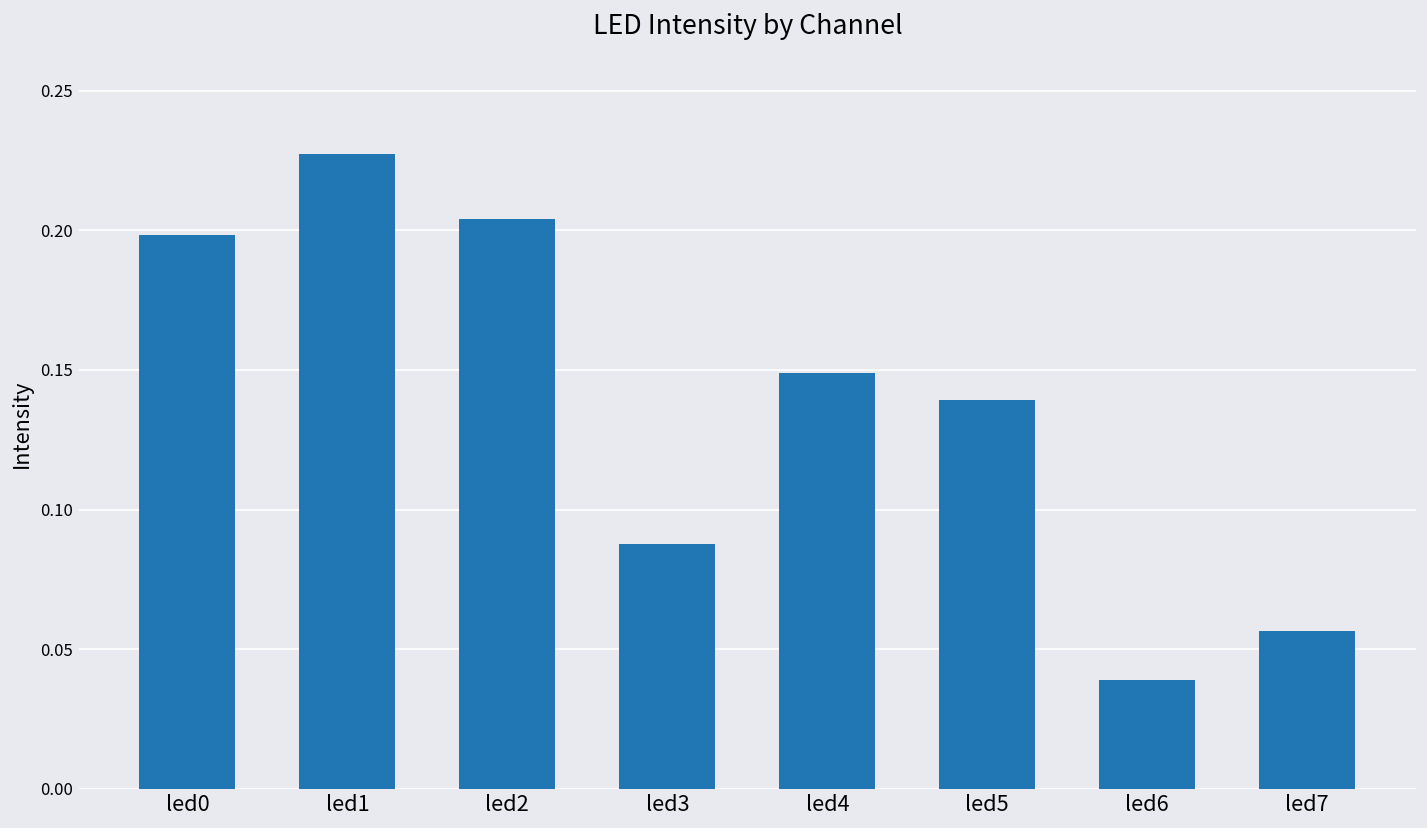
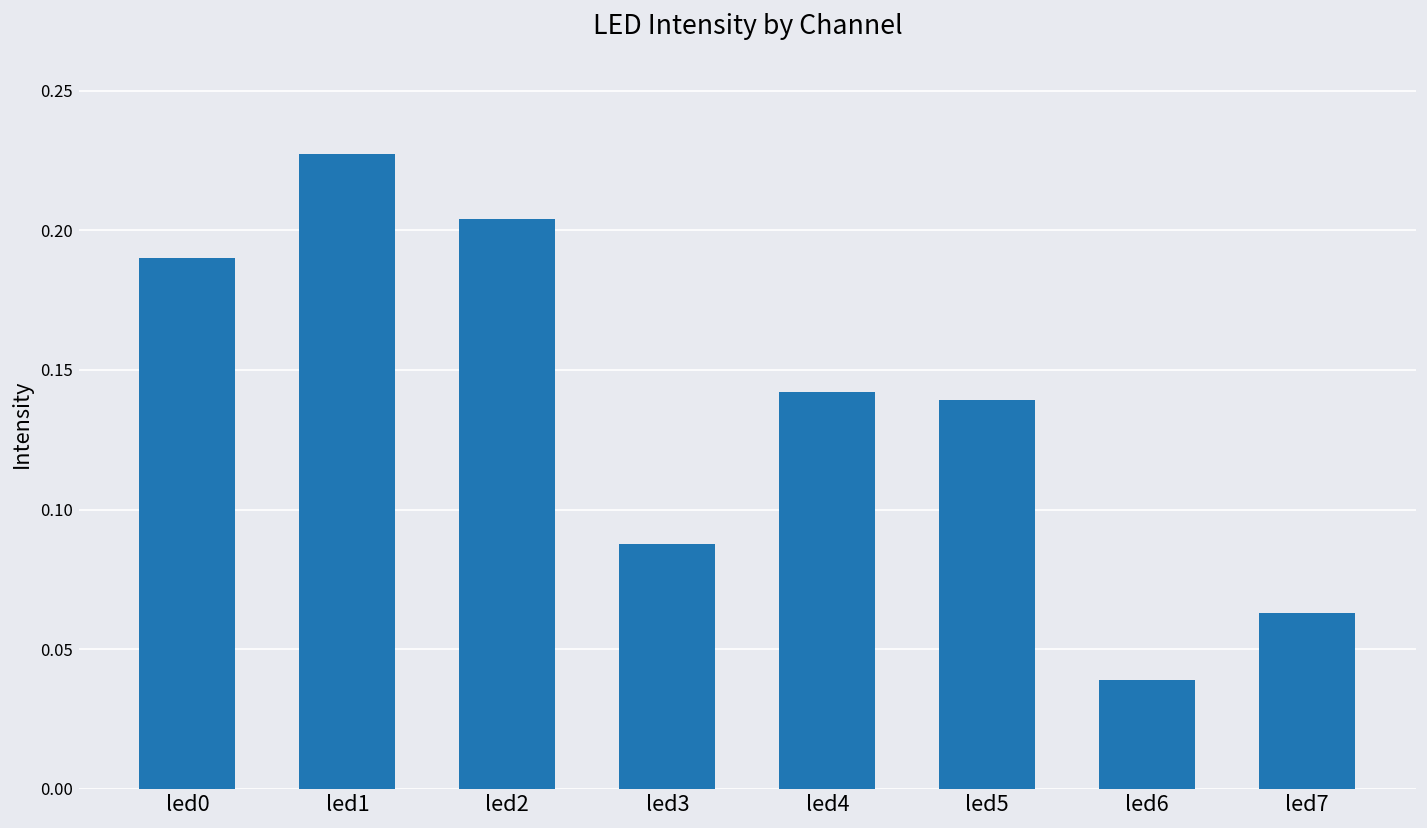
led0: 0.198 -> 0.190
led4: 0.149 -> 0.142
led7: 0.057 -> 0.063
